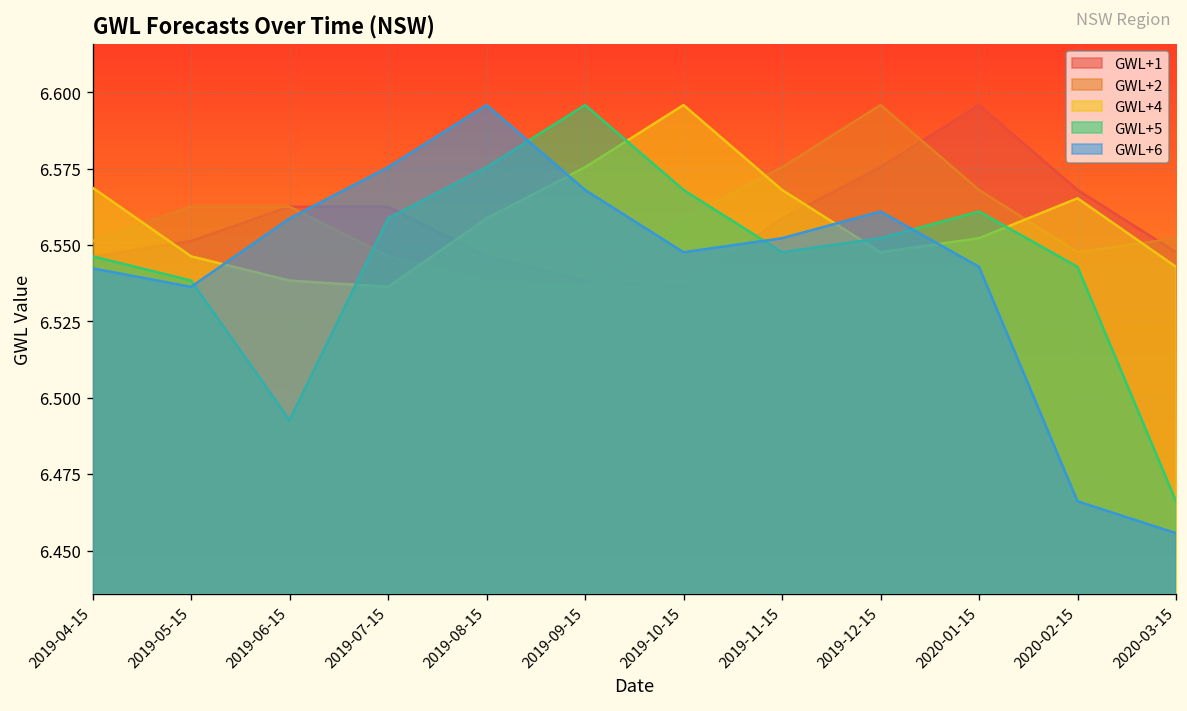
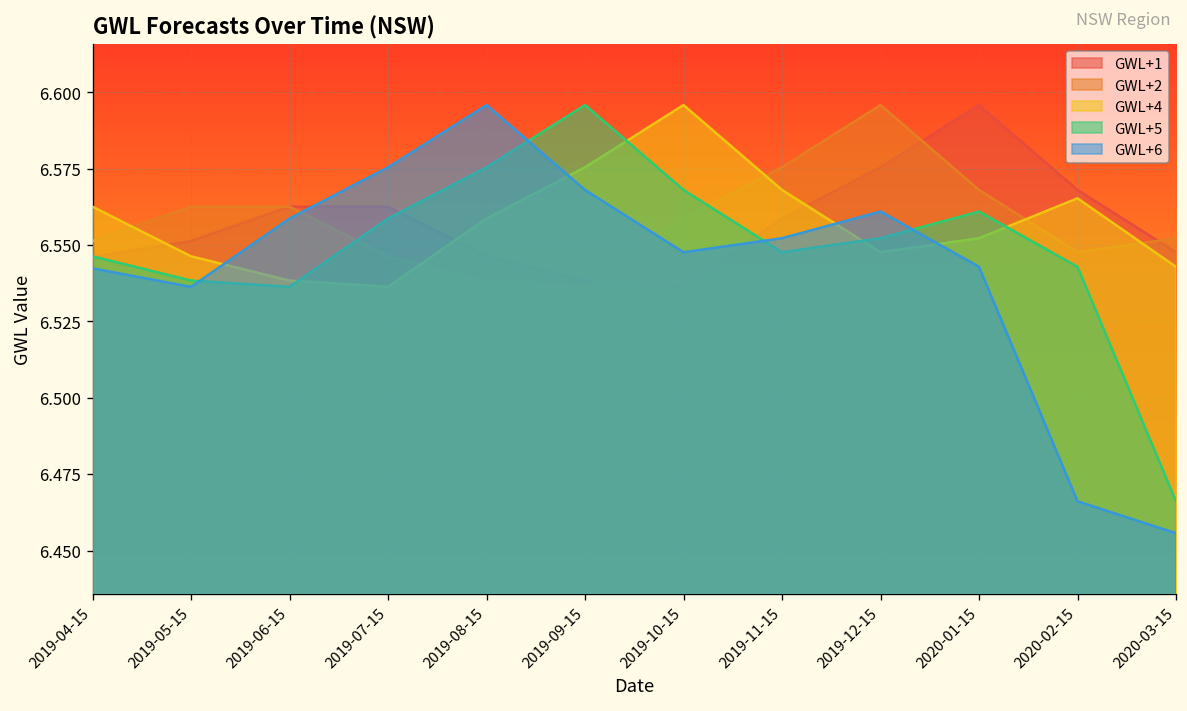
GWL+4, 2019-04-15: 6.569 -> 6.563
GWL+5, 2019-06-15: 6.493 -> 6.536
